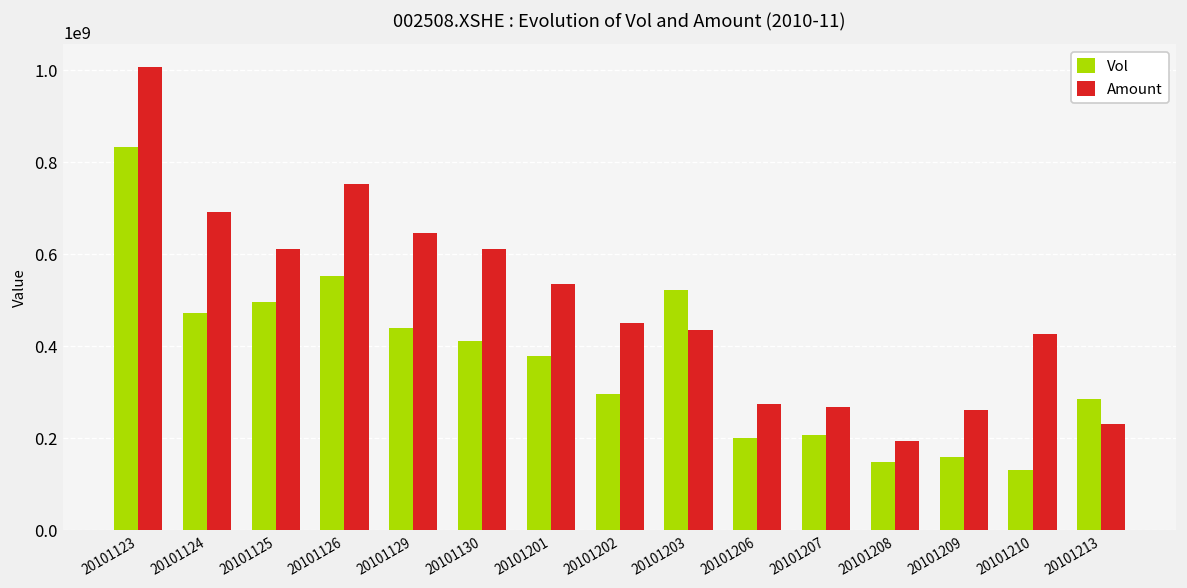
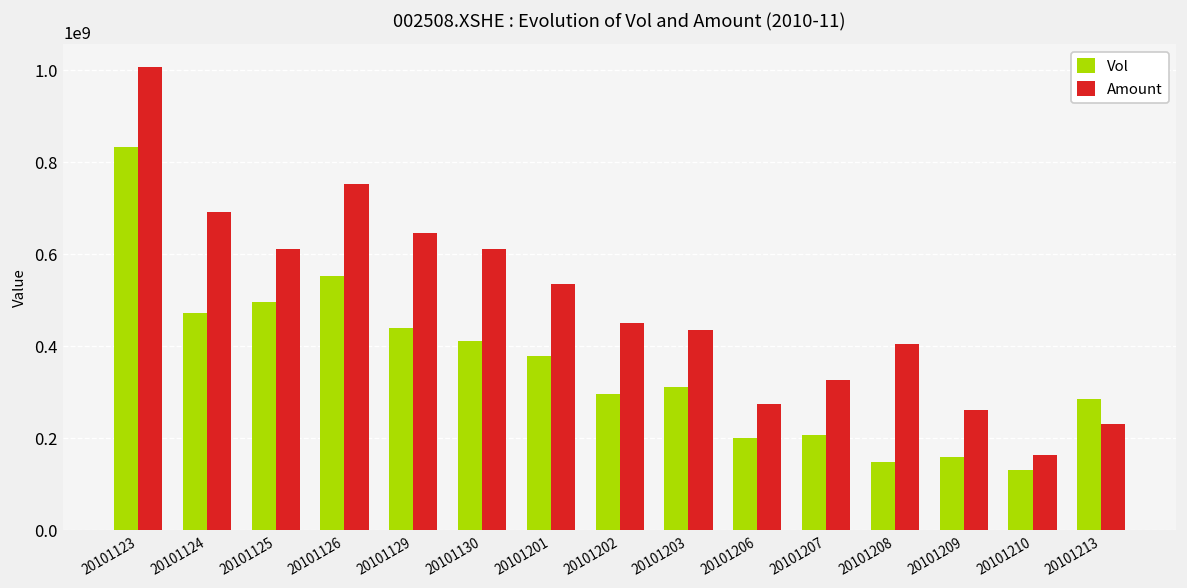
Vol, 20101203: 520000000 -> 310000000
Amount, 20101207: 270000000 -> 330000000
Amount, 20101208: 190000000 -> 400000000
Amount, 20101210: 430000000 -> 160000000
